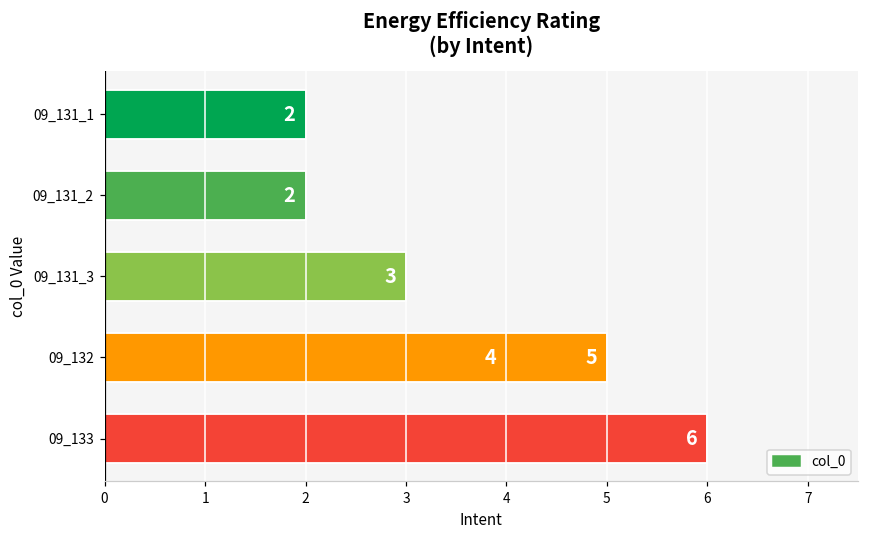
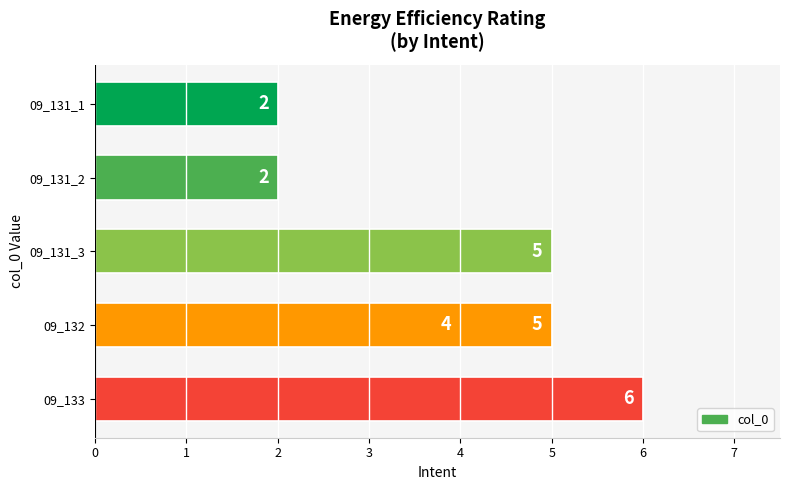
09_131_3: 3 -> 5
